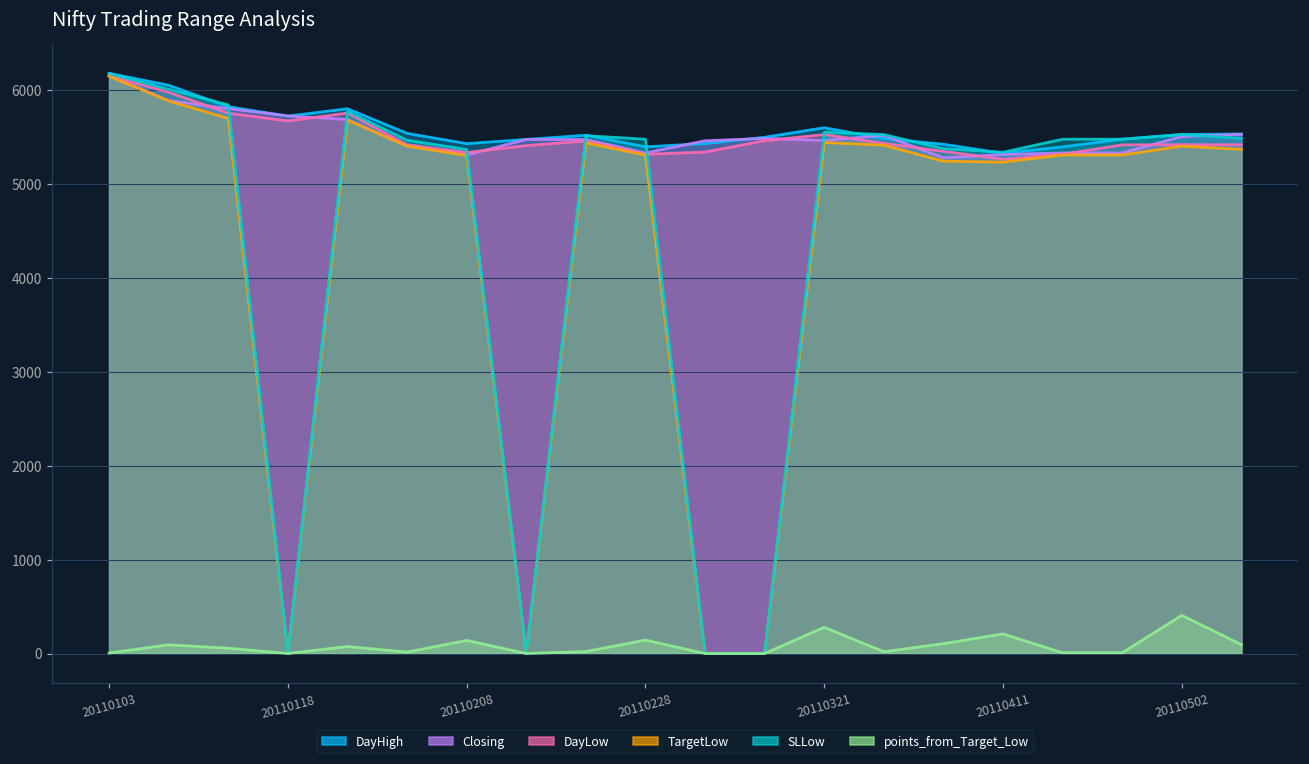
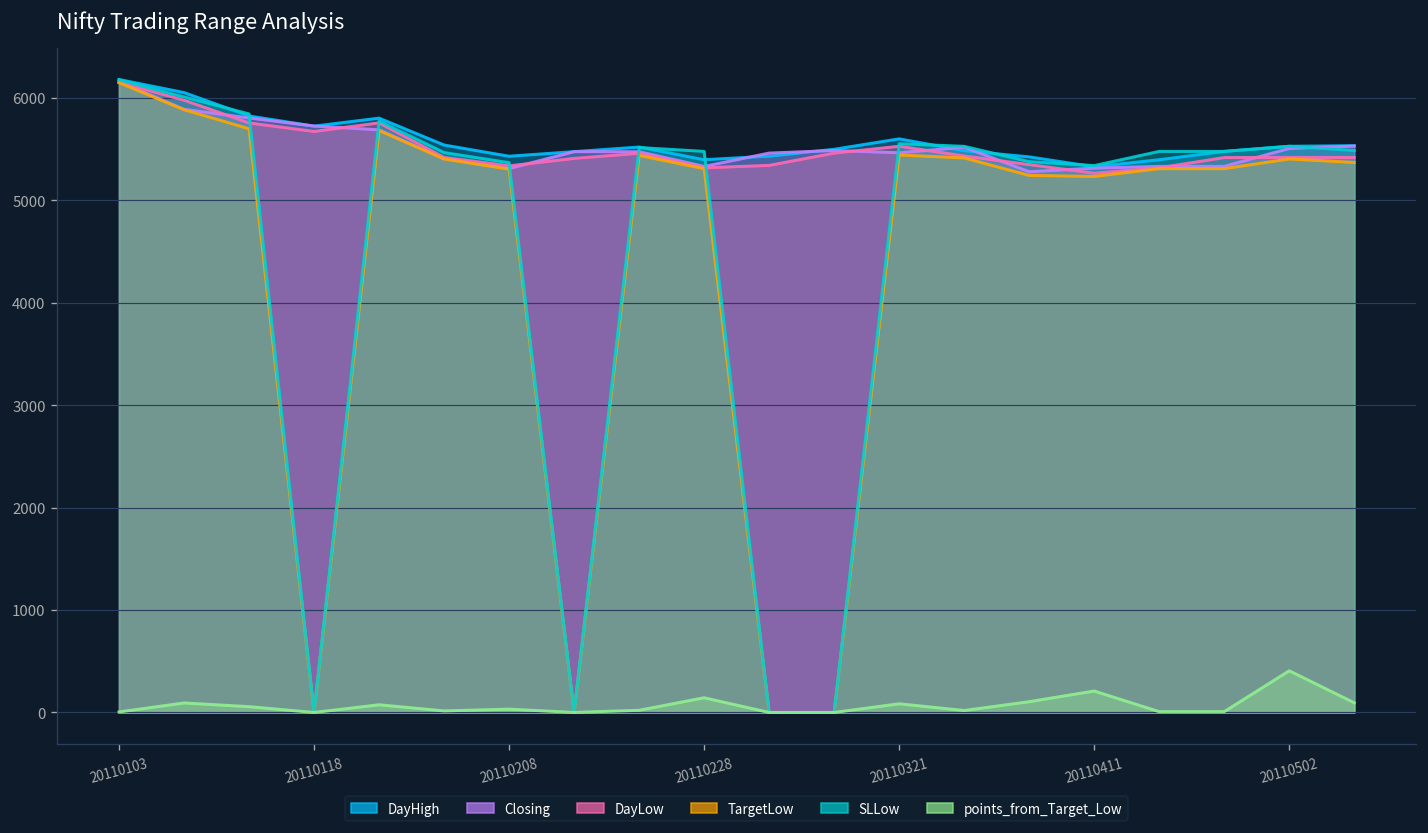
points_from_Target_Low, 20110208: 100 -> 0
points_from_Target_Low, 20110321: 300 -> 100
